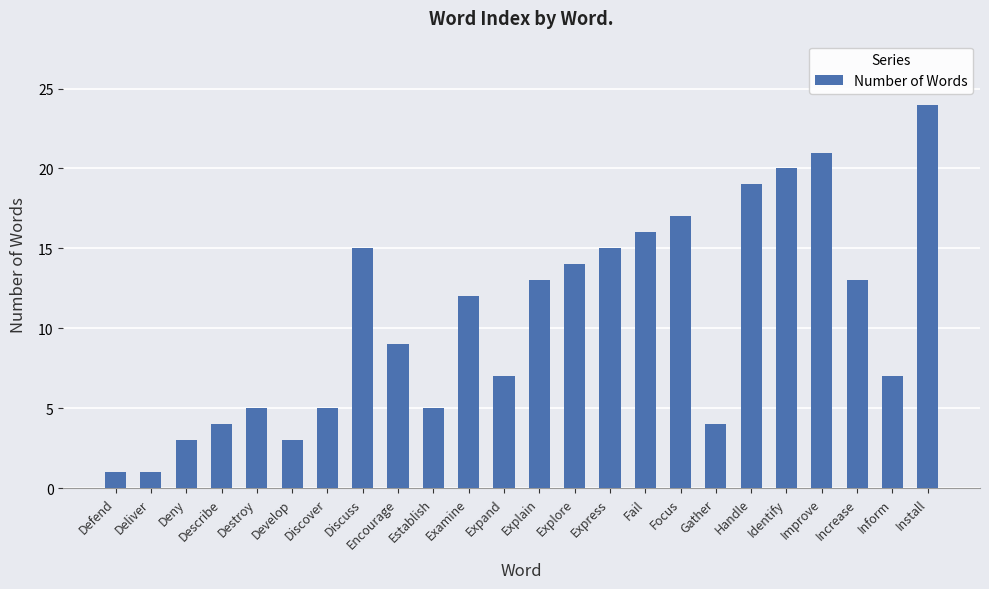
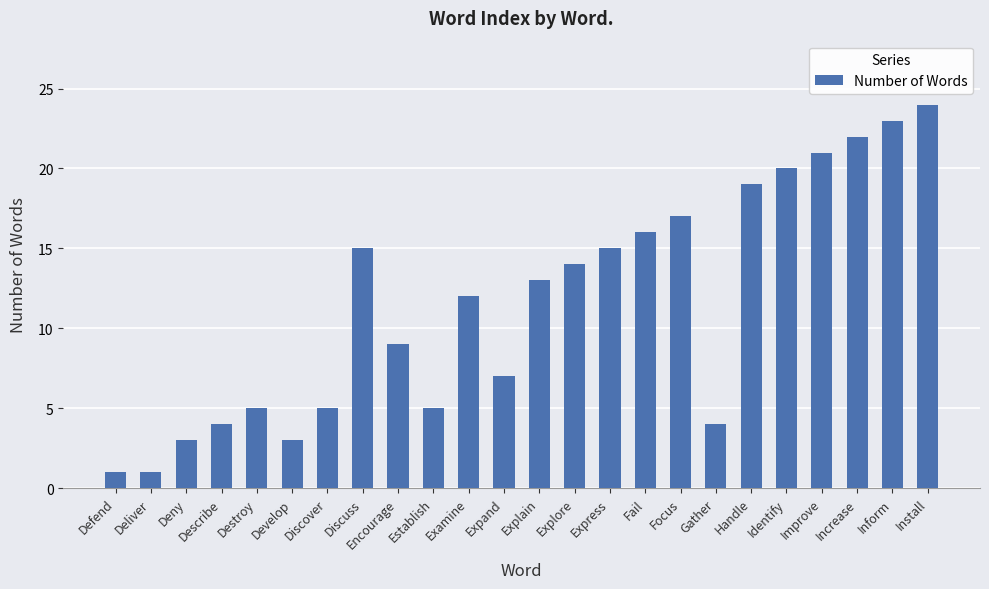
Increase: 13 -> 22
Inform: 7 -> 23
